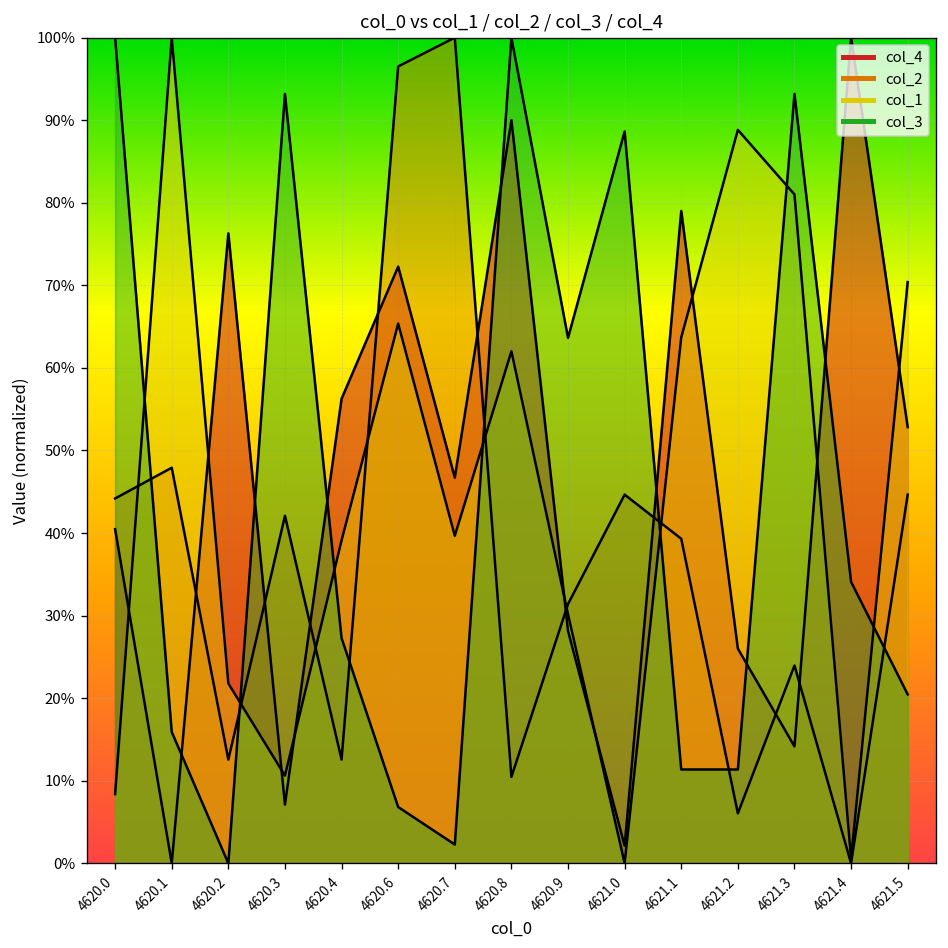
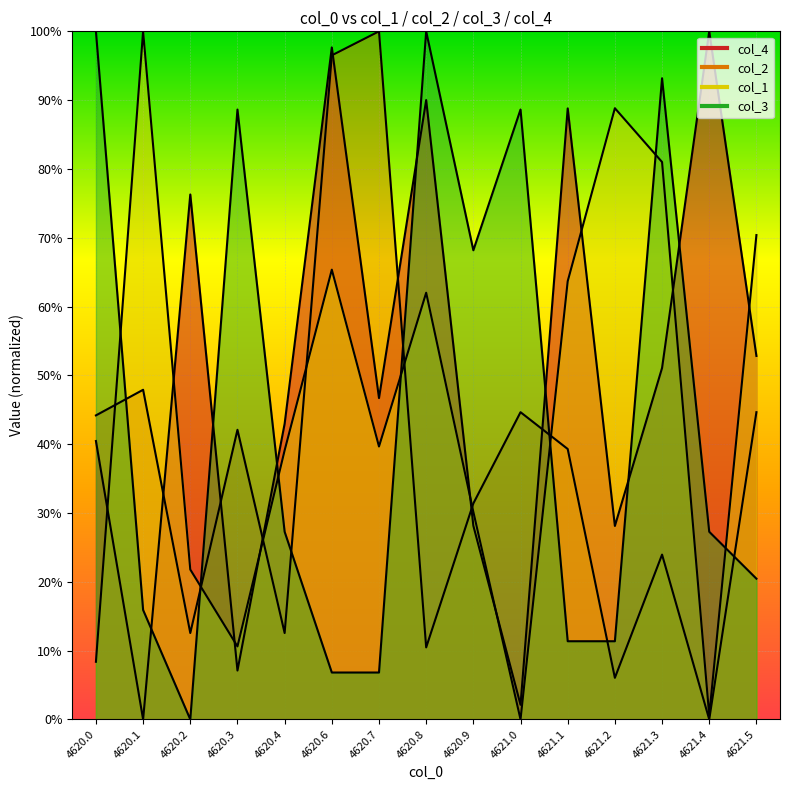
col_3, 4620.3: 93% -> 89%
col_4, 4620.4: 56% -> 43%
col_4, 4620.6: 72% -> 98%
col_3, 4620.7: 2% -> 7%
col_3, 4620.9: 64% -> 68%
col_4, 4621.1: 79% -> 89%
col_4, 4621.2: 26% -> 28%
col_4, 4621.3: 14% -> 51%
col_3, 4621.4: 34% -> 27%
